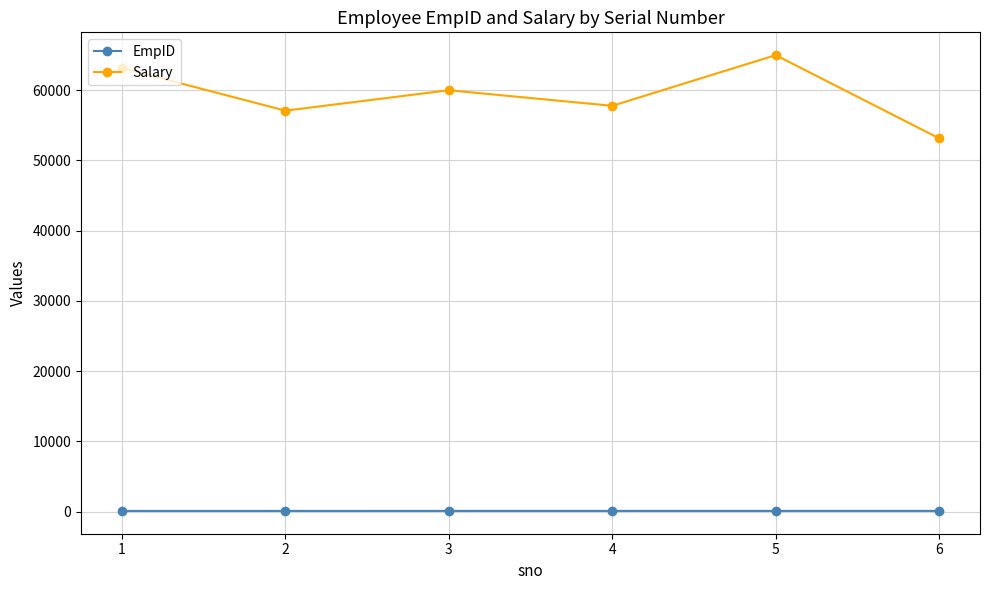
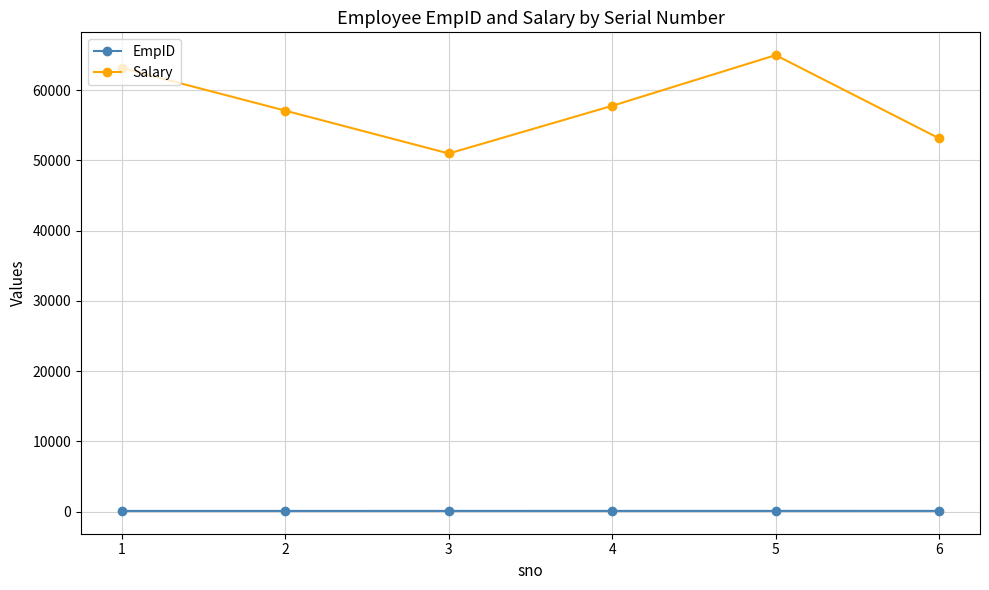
Salary, 3: 60000 -> 51000
